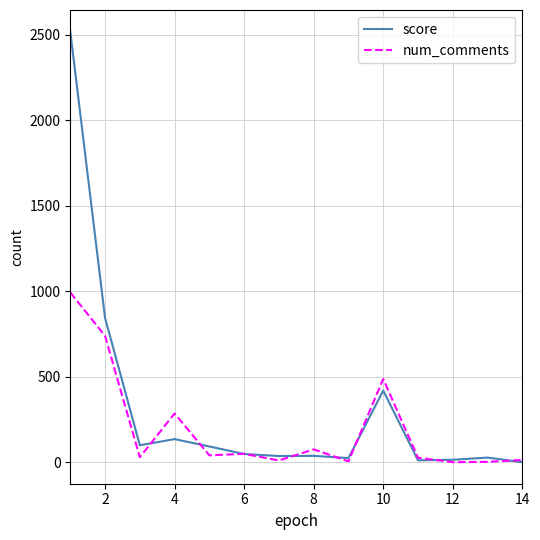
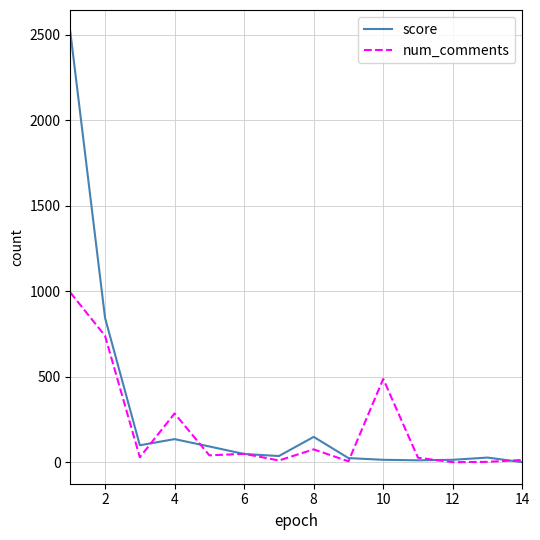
score, 8: 40 -> 150
score, 10: 420 -> 10
